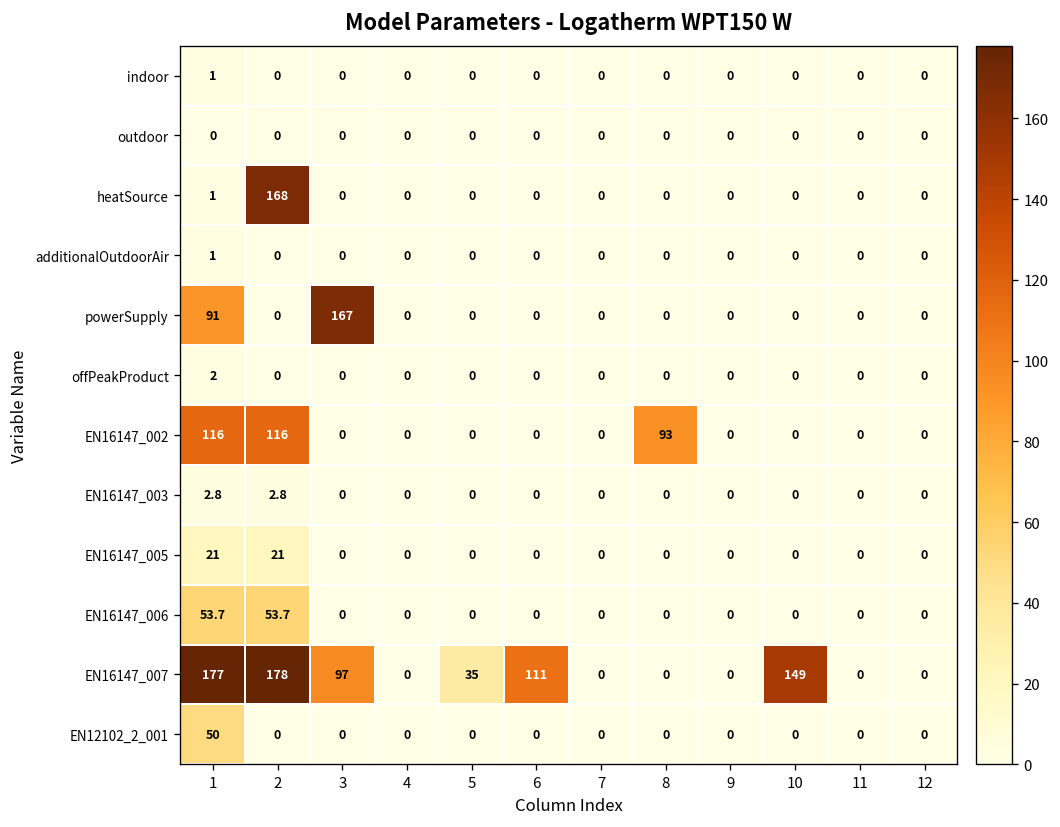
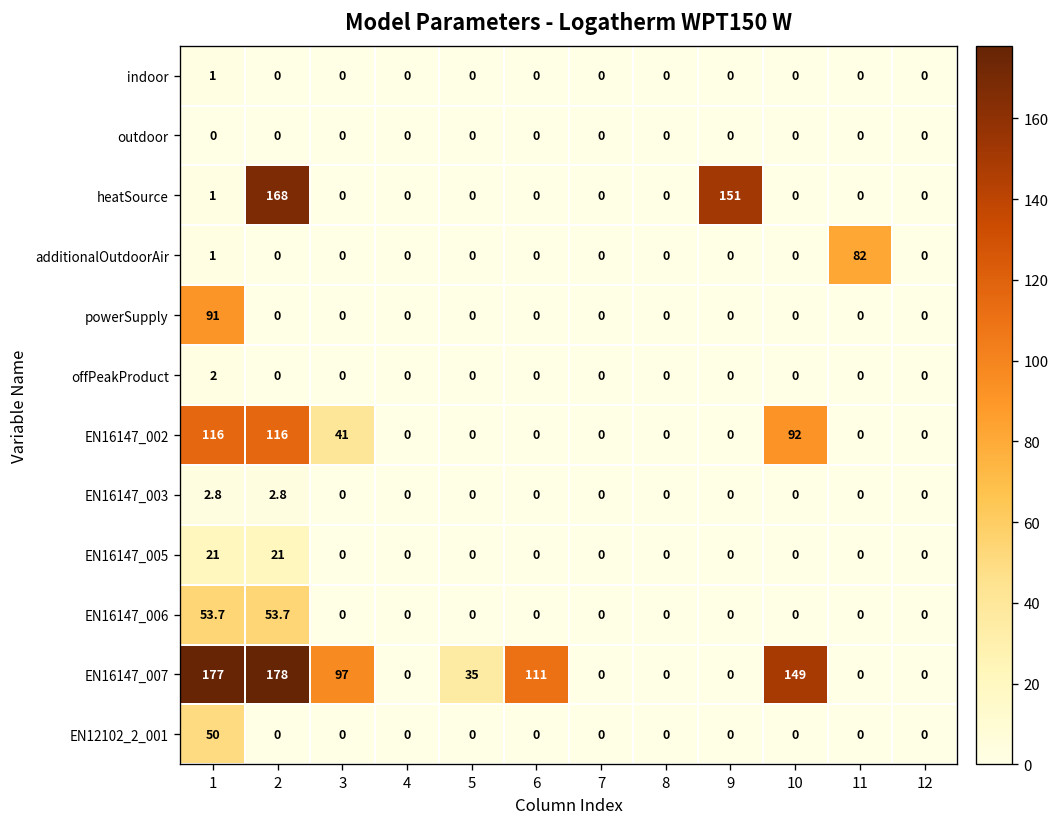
heatSource, 9: 0 -> 151
additionalOutdoorAir, 11: 0 -> 82
powerSupply, 3: 167 -> 0
EN16147_002, 3: 0 -> 41
EN16147_002, 8: 93 -> 0
EN16147_002, 10: 0 -> 92
